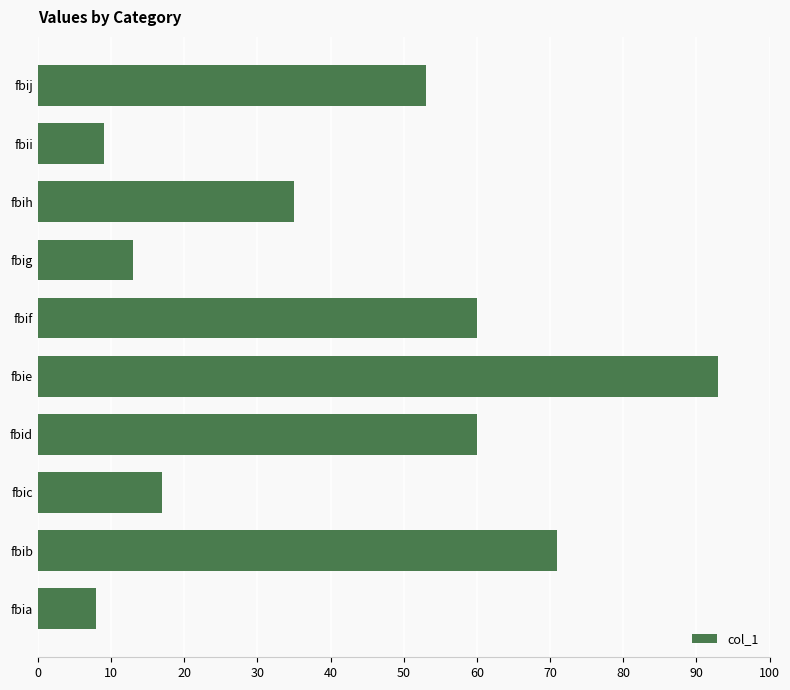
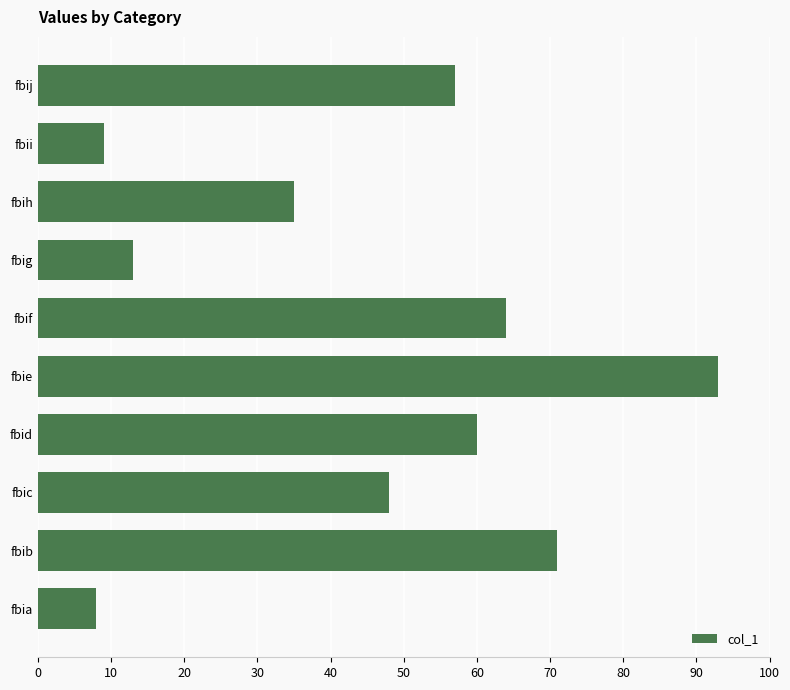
fbij: 53 -> 57
fbif: 60 -> 64
fbic: 17 -> 48
